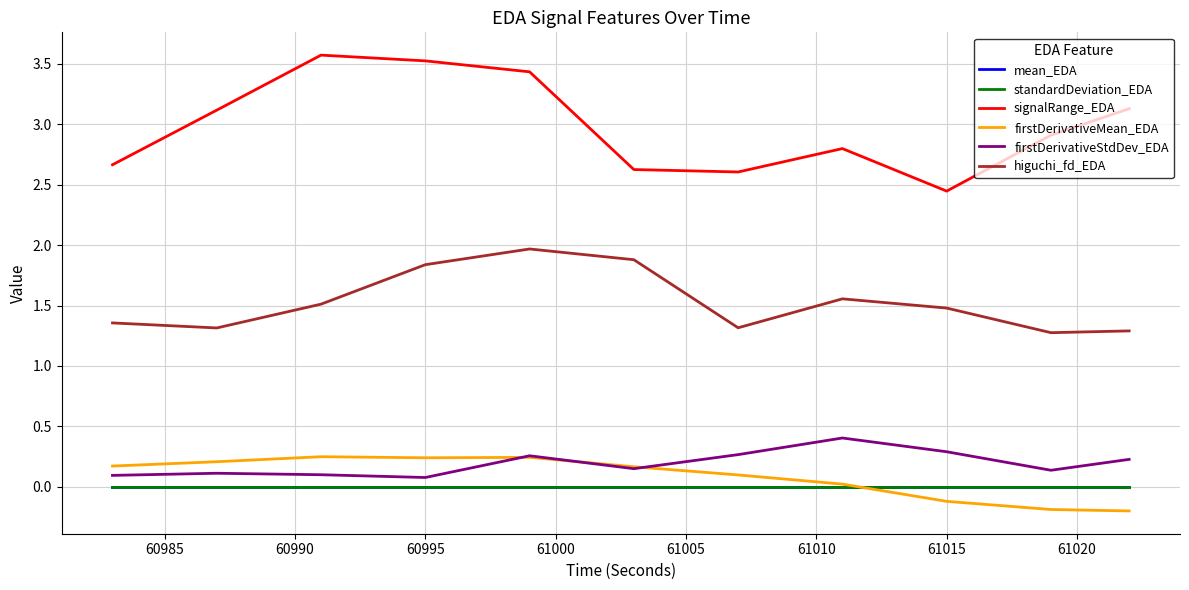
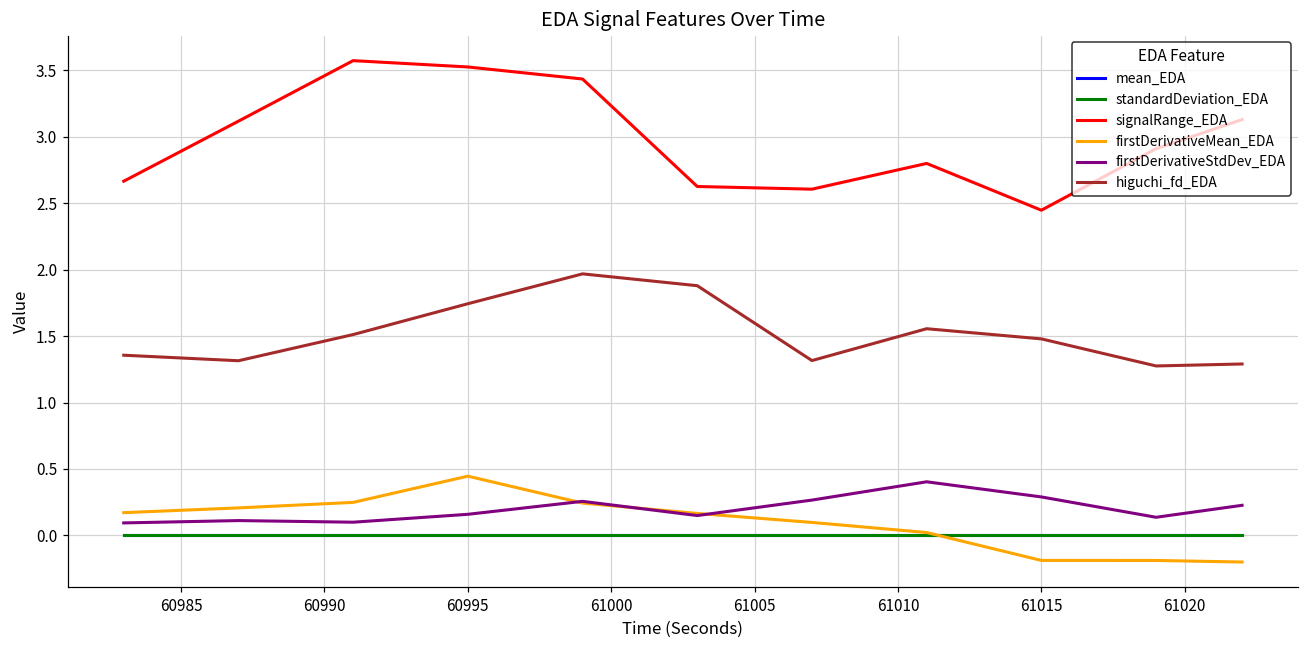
firstDerivativeMean_EDA, 60995: 0.24 -> 0.45
firstDerivativeStdDev_EDA, 60995: 0.08 -> 0.16
higuchi_fd_EDA, 60995: 1.84 -> 1.74
firstDerivativeMean_EDA, 61015: -0.12 -> -0.19
